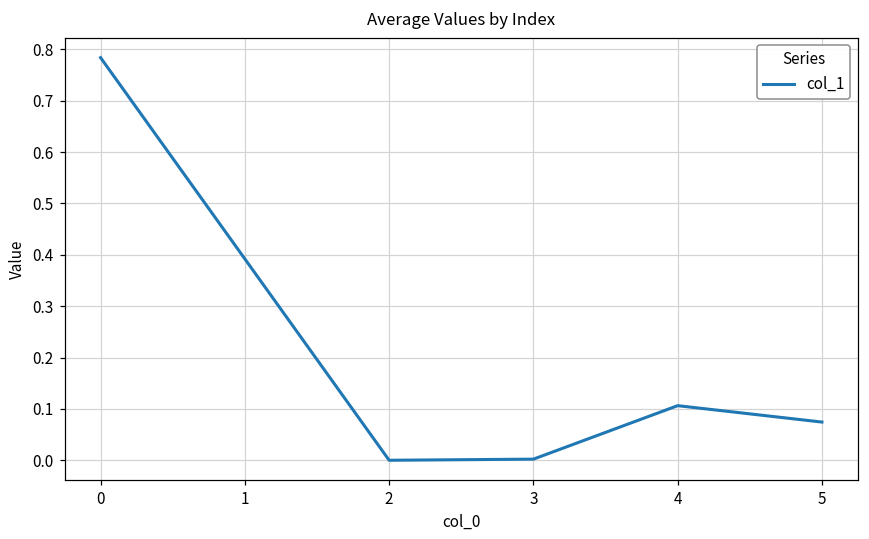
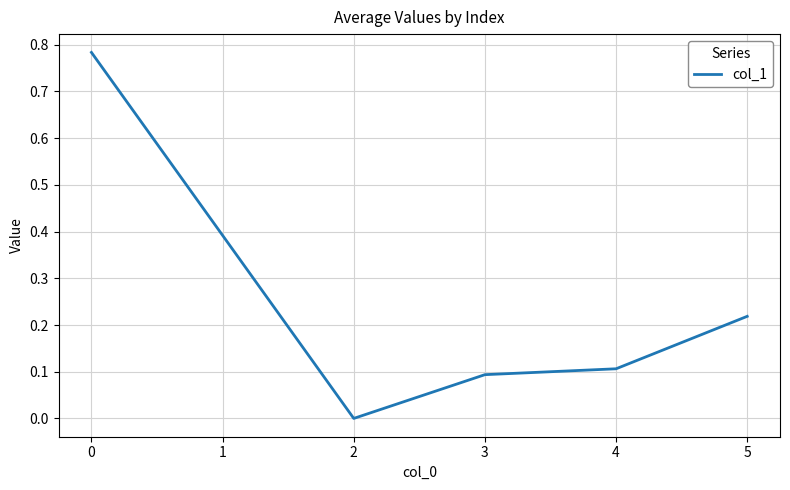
3: 0.00 -> 0.09
5: 0.07 -> 0.22
